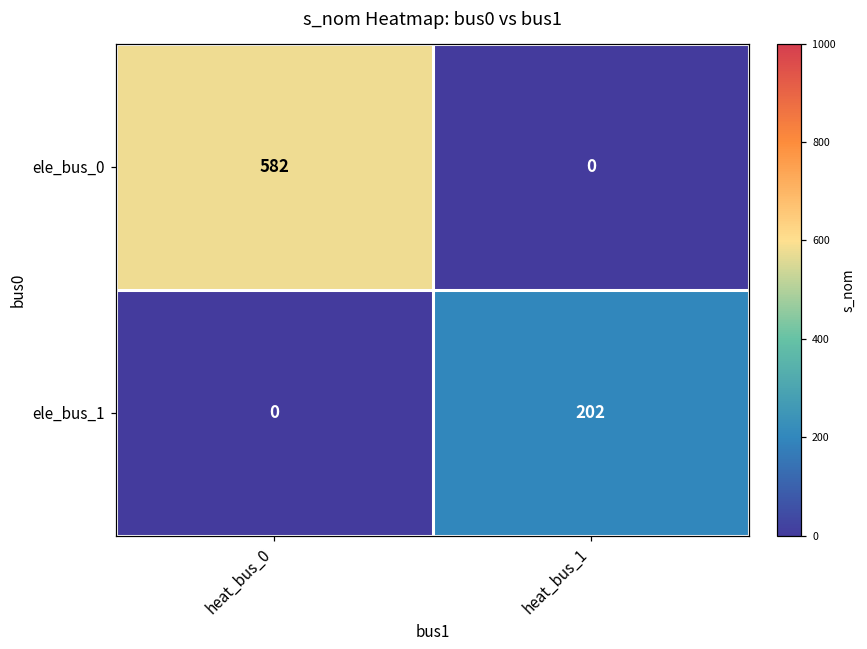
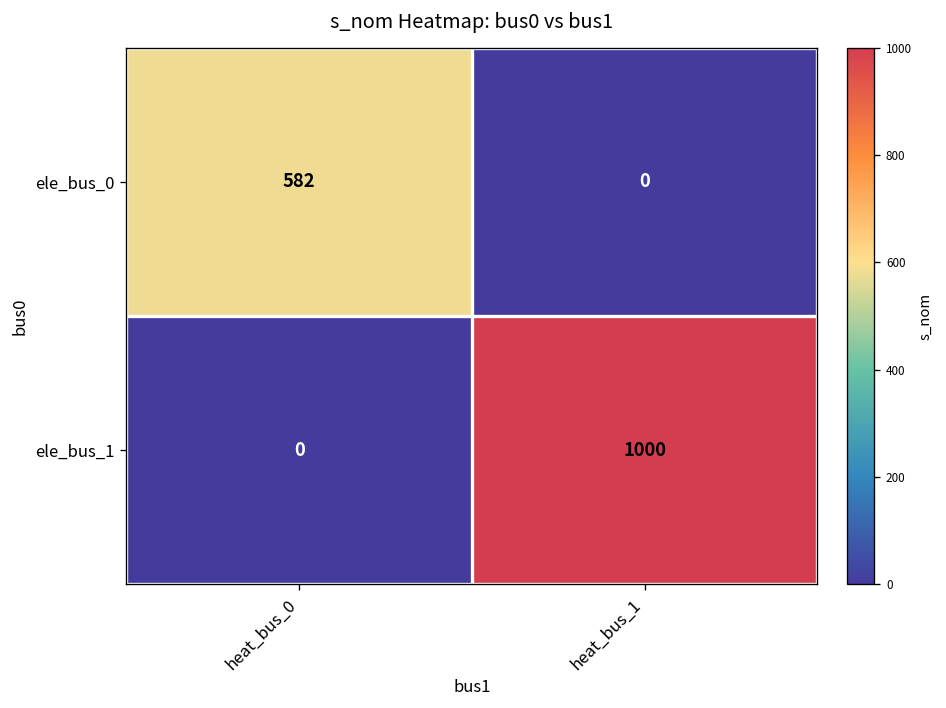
ele_bus_1, heat_bus_1: 202 -> 1000
